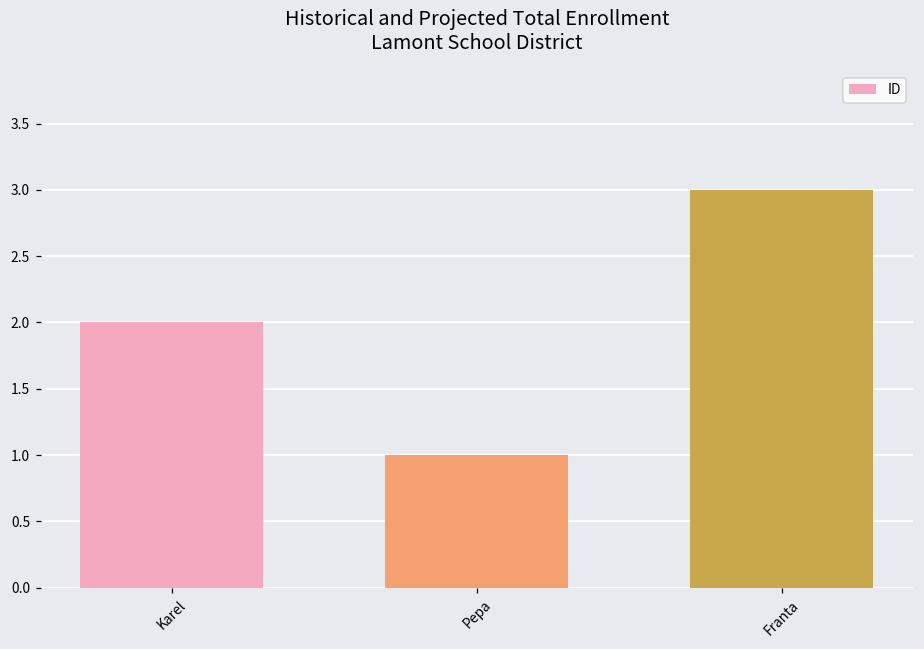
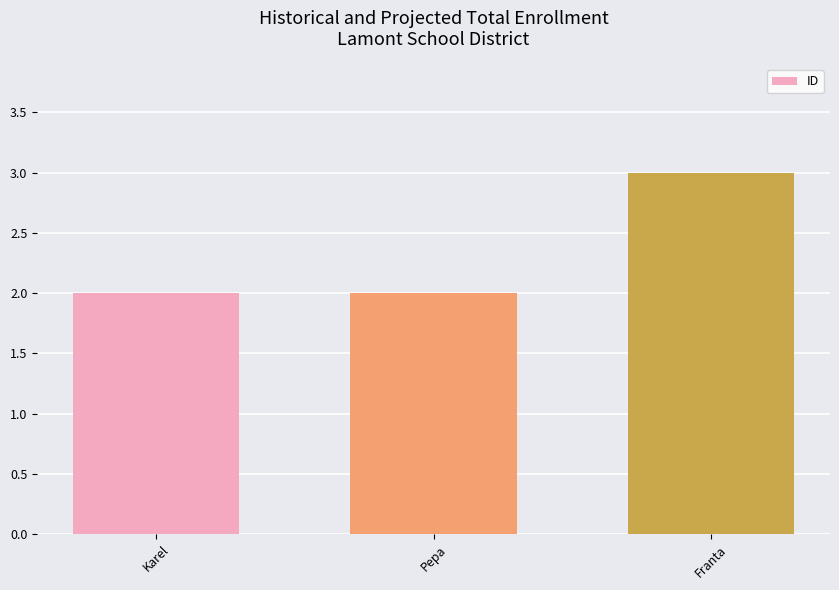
Pepa: 1 -> 2
